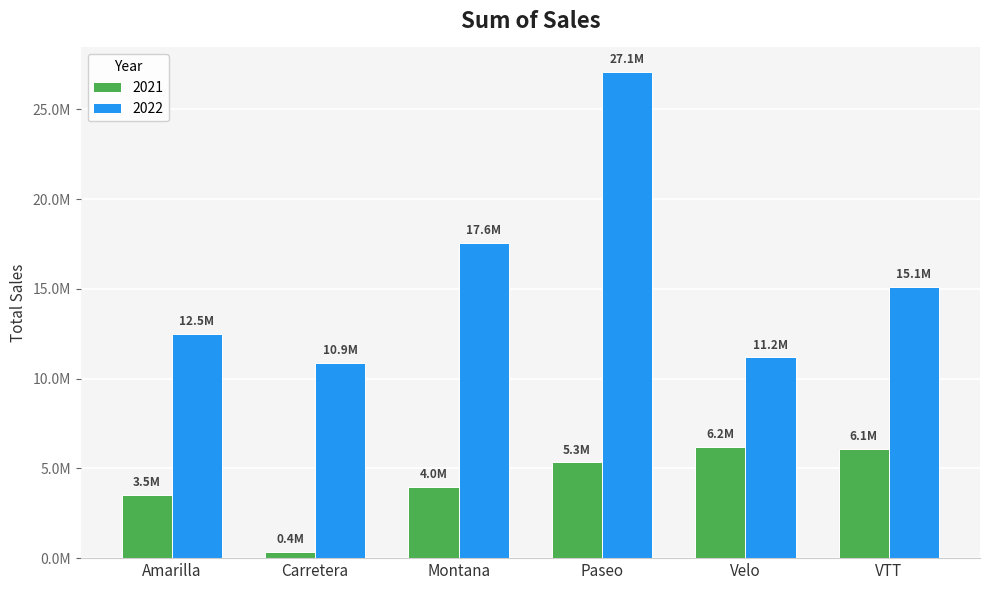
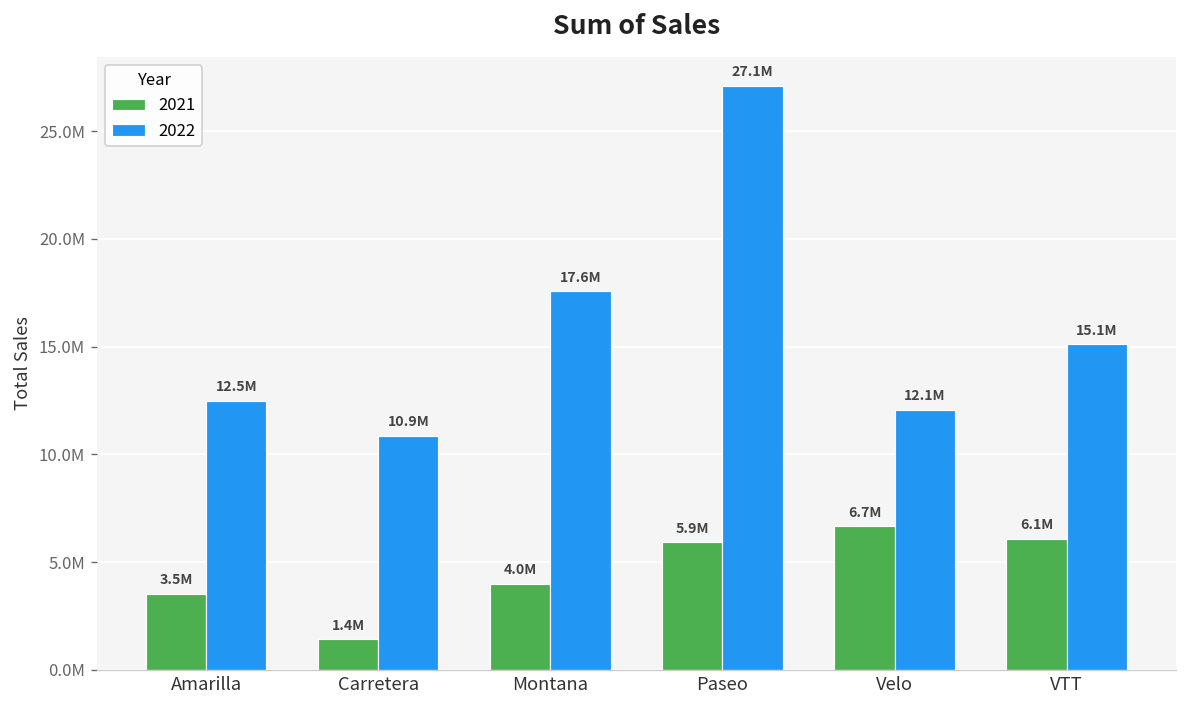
2021, Carretera: 0.4M -> 1.4M
2021, Paseo: 5.3M -> 5.9M
2021, Velo: 6.2M -> 6.7M
2022, Velo: 11.2M -> 12.1M
